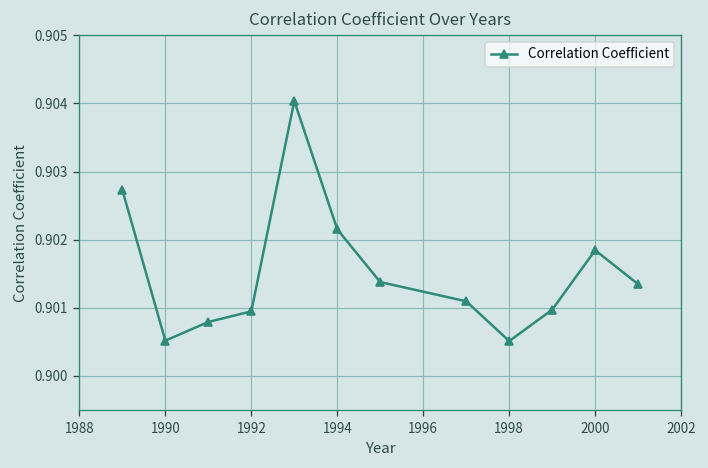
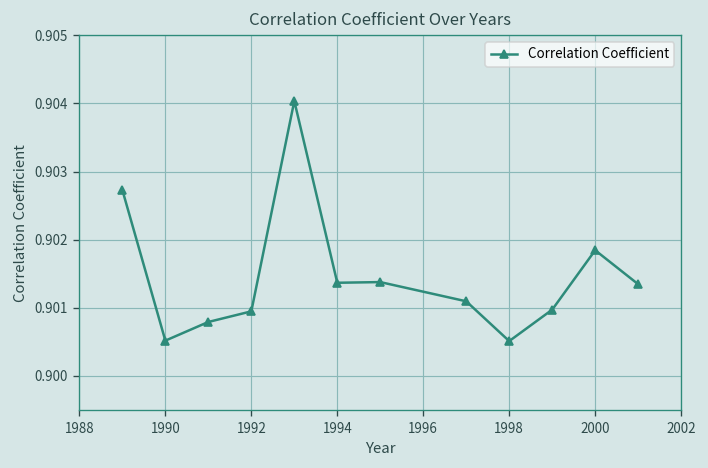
1994: 0.9022 -> 0.9014
